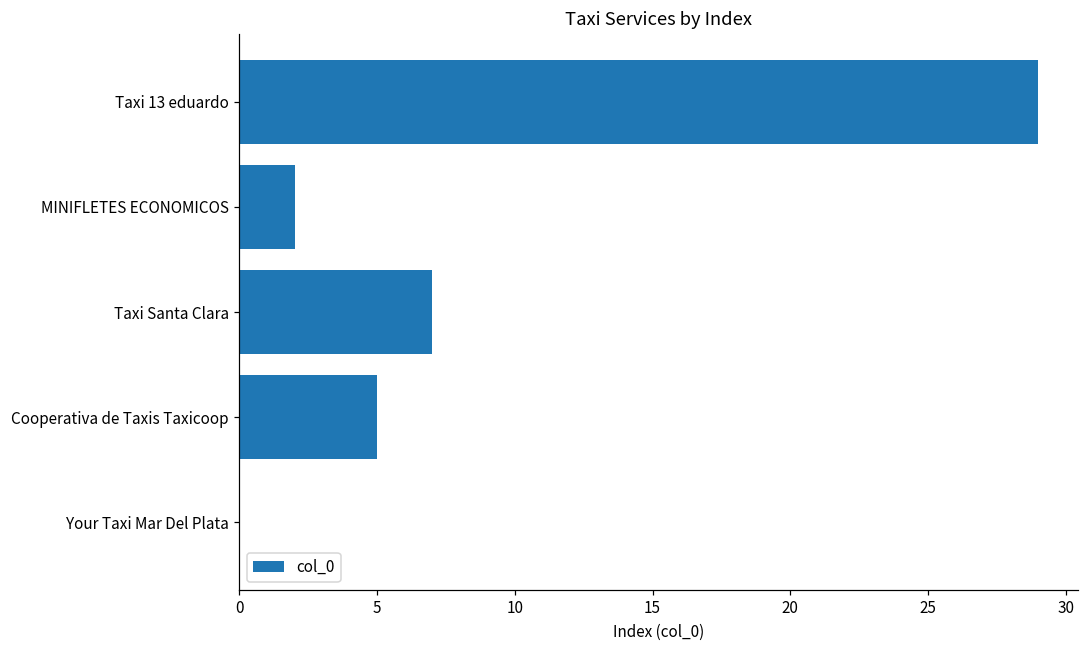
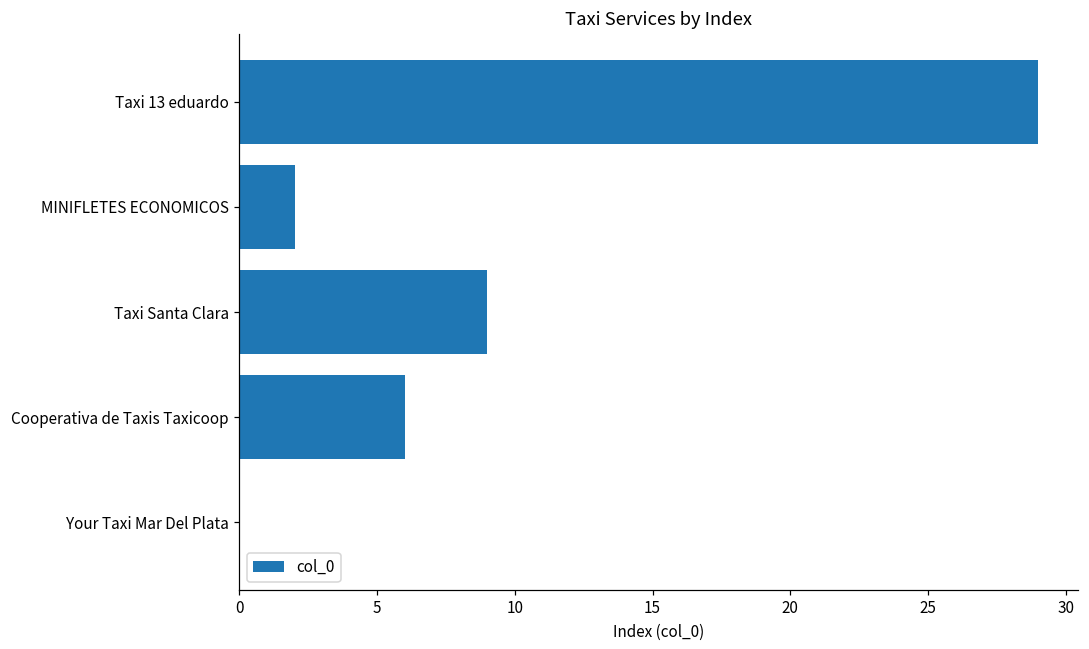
Taxi Santa Clara: 7 -> 9
Cooperativa de Taxis Taxicoop: 5 -> 6
